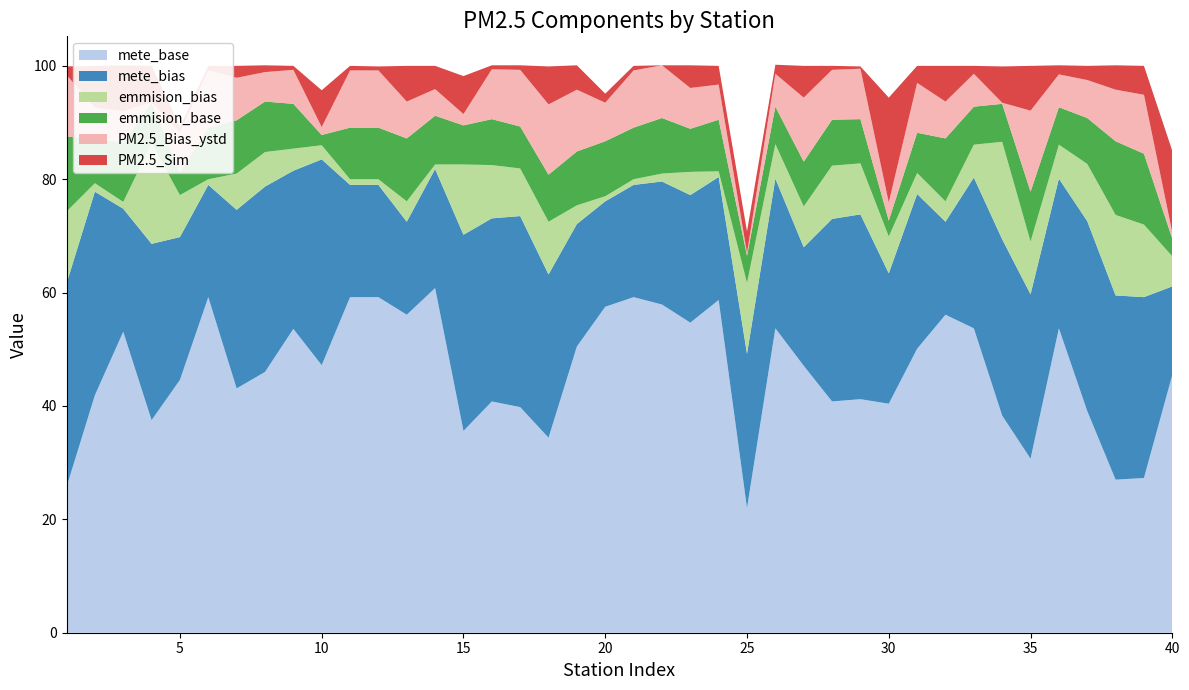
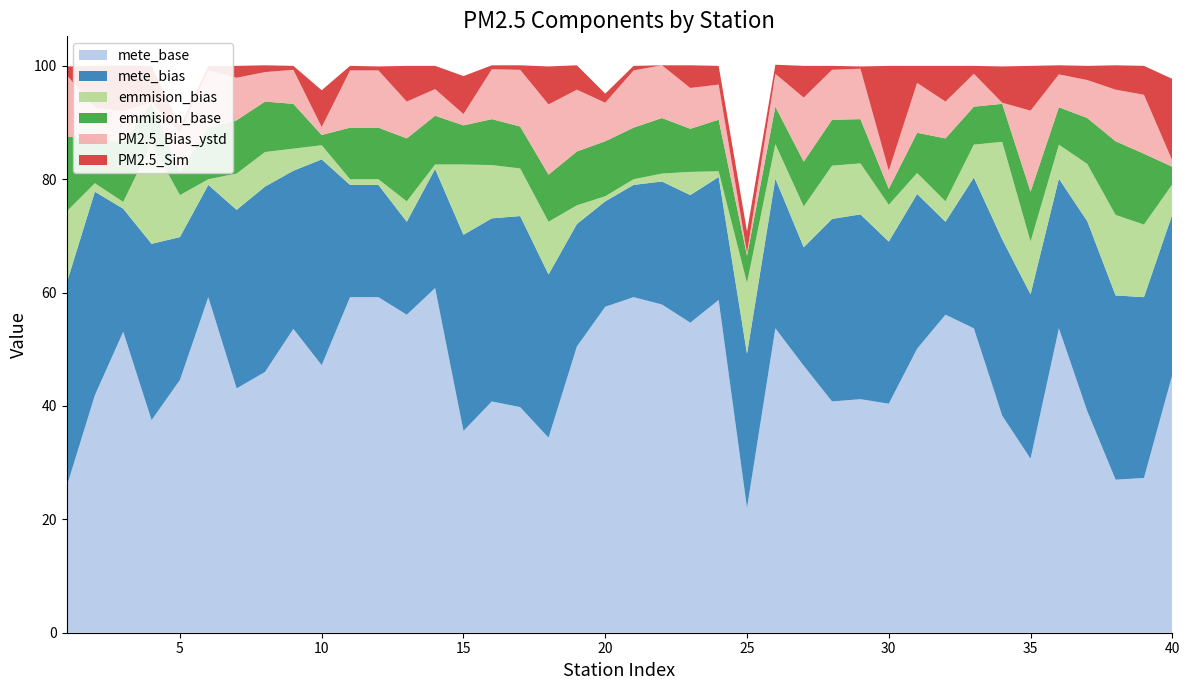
mete_bias, 30: 23 -> 29
mete_bias, 40: 16 -> 28
